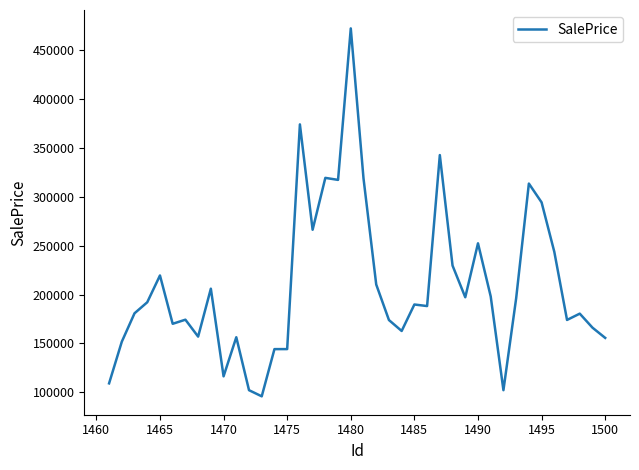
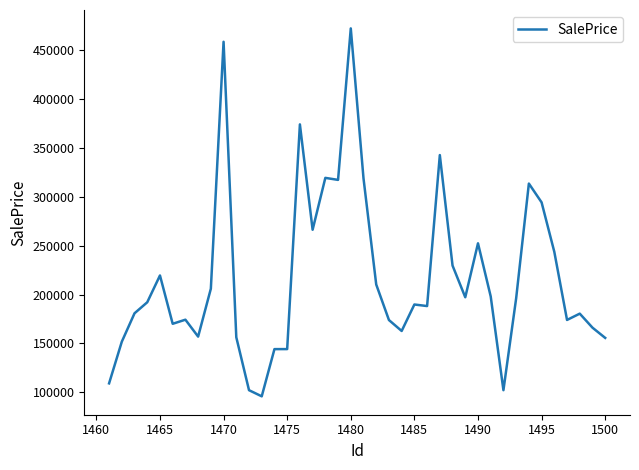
1470: 120000 -> 460000
